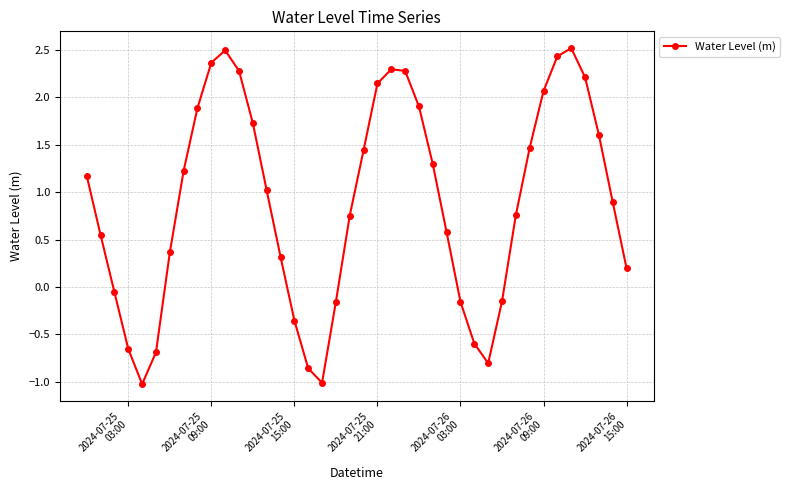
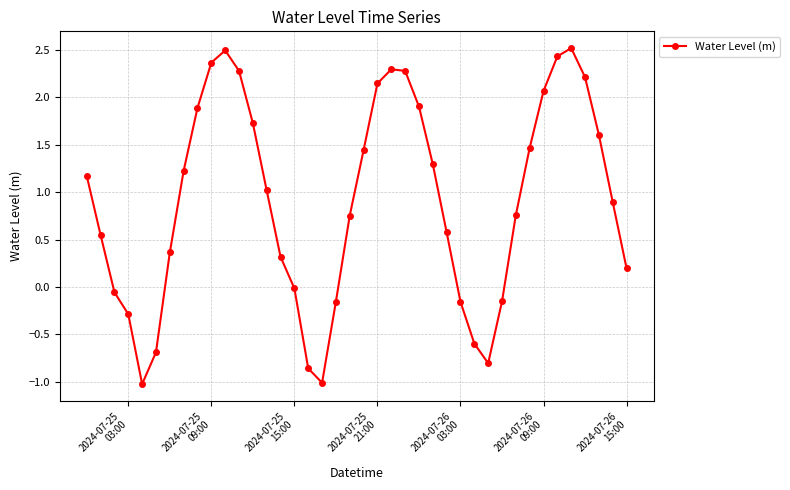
2024-07-25 03:00: -0.7 -> -0.3
2024-07-25 15:00: -0.4 -> 0.0
